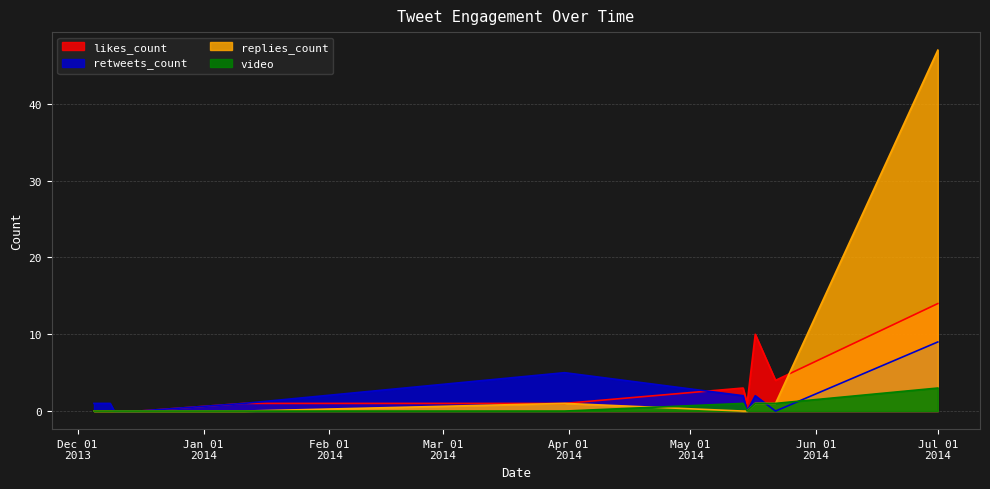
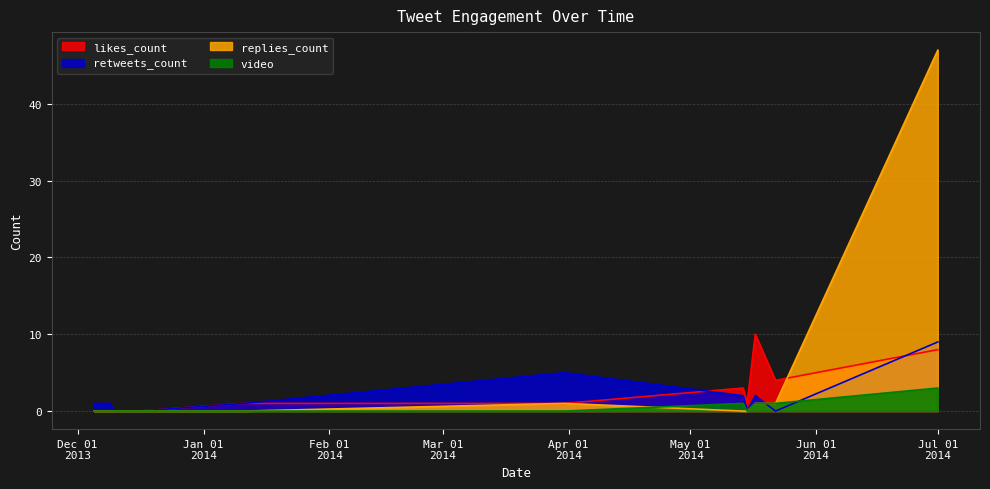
likes_count, Jul 01 2014: 14 -> 8
